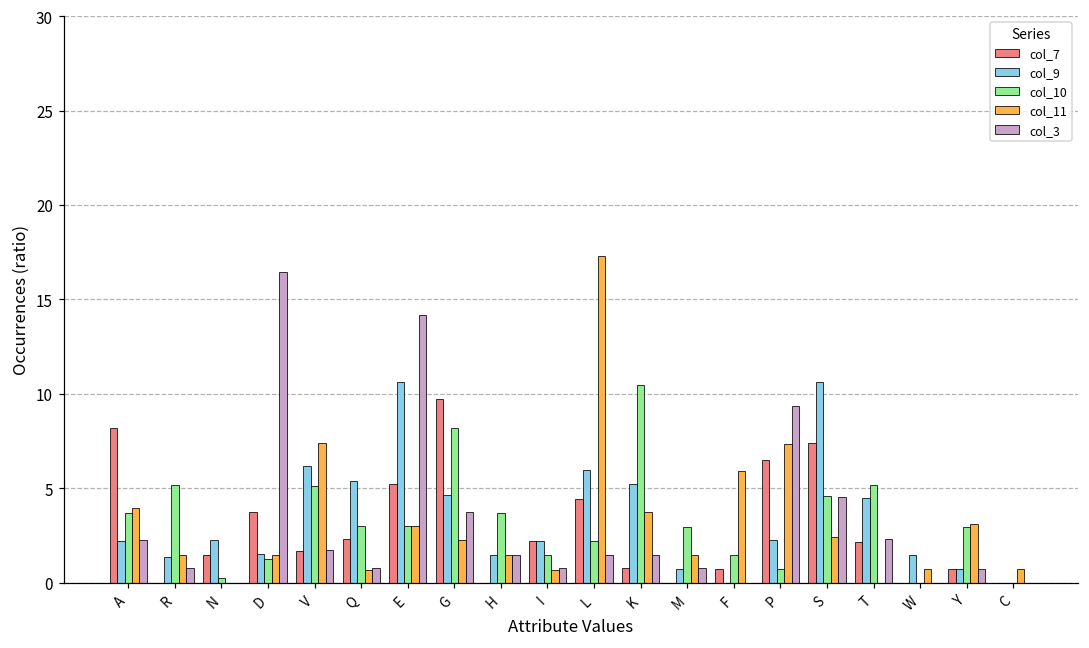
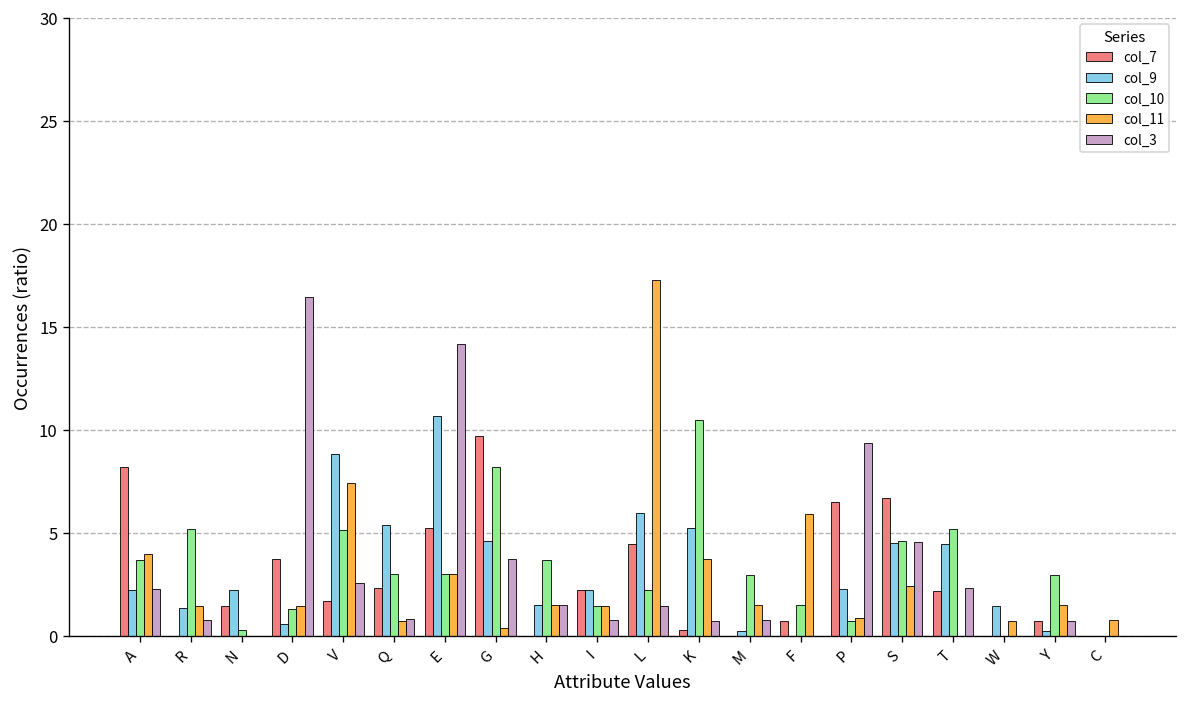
col_9, D: 1.5 -> 0.6
col_9, V: 6.2 -> 8.8
col_3, V: 1.7 -> 2.6
col_11, G: 2.2 -> 0.4
col_11, I: 0.7 -> 1.5
col_7, K: 0.8 -> 0.3
col_3, K: 1.5 -> 0.7
col_9, M: 0.7 -> 0.3
col_11, P: 7.4 -> 0.9
col_7, S: 7.4 -> 6.7
col_9, S: 10.6 -> 4.5
col_9, Y: 0.7 -> 0.2
col_11, Y: 3.1 -> 1.5
